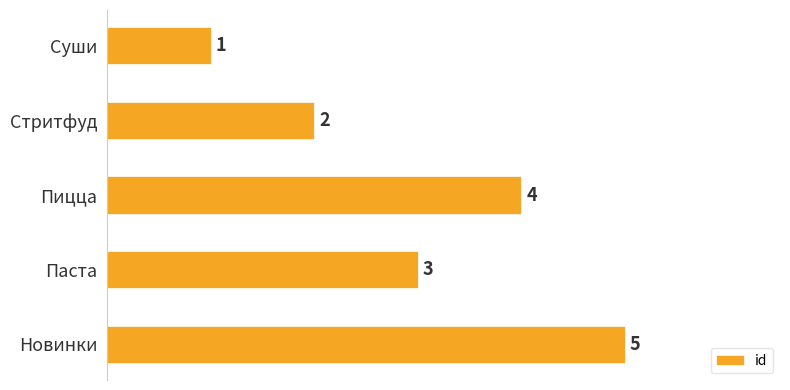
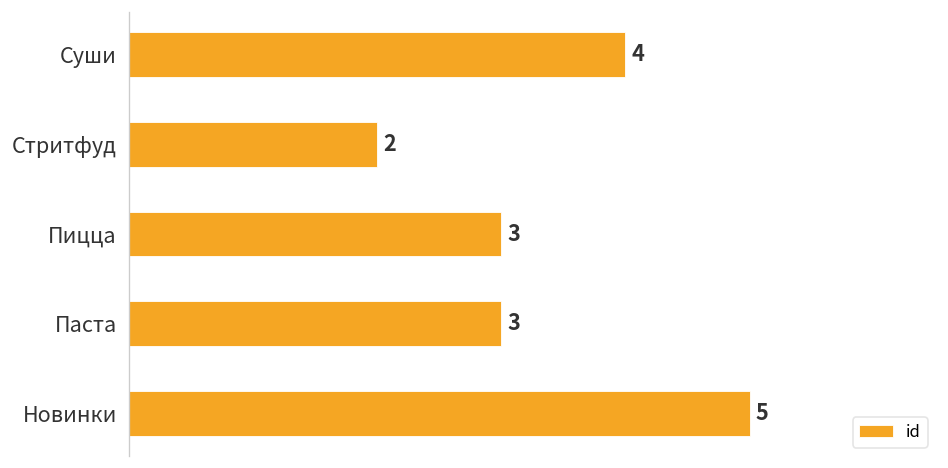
Суши: 1 -> 4
Пицца: 4 -> 3
